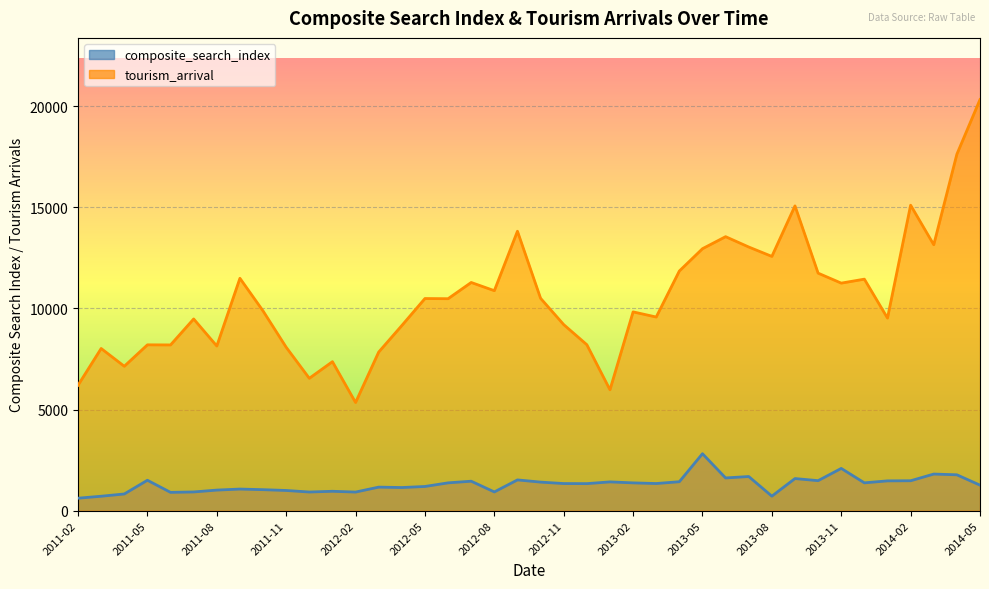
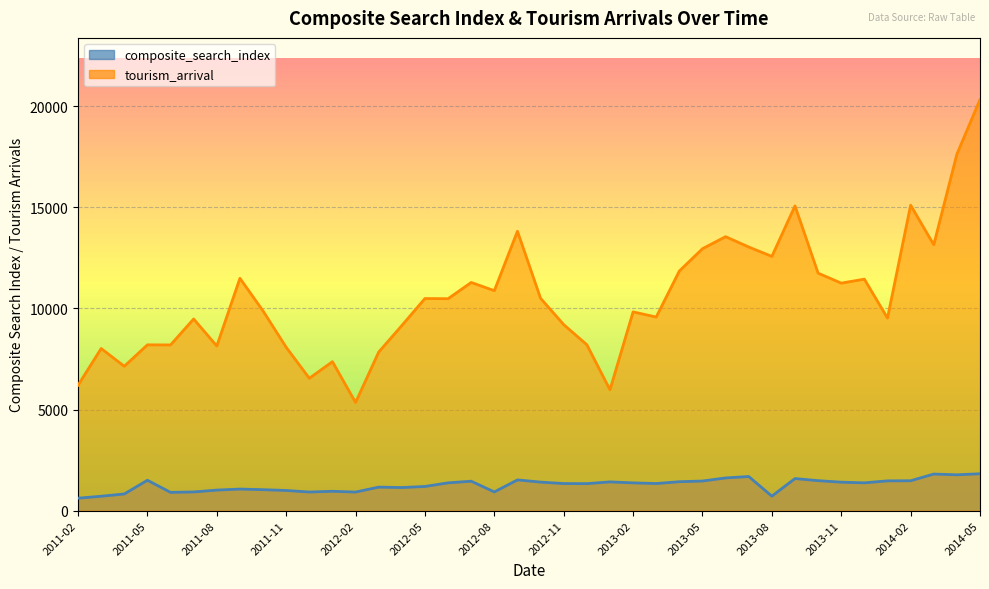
composite_search_index, 2013-05: 2800 -> 1500
composite_search_index, 2013-11: 2100 -> 1400
composite_search_index, 2014-05: 1300 -> 1800
